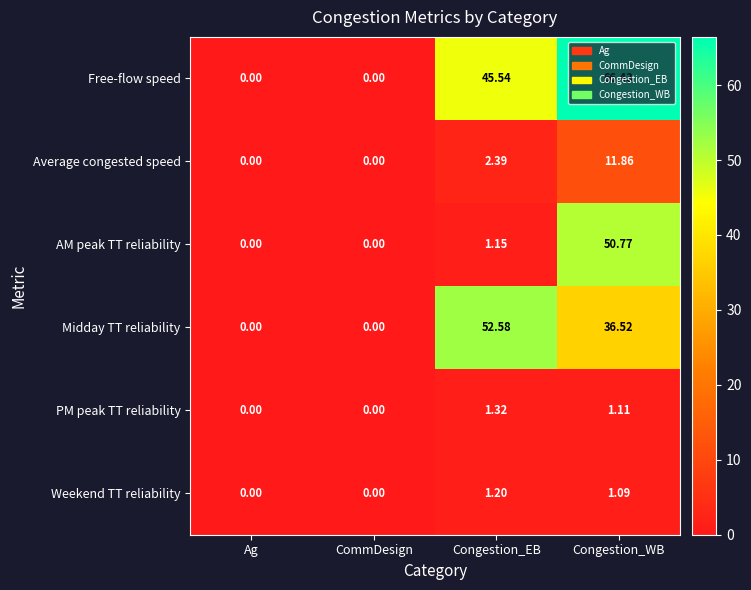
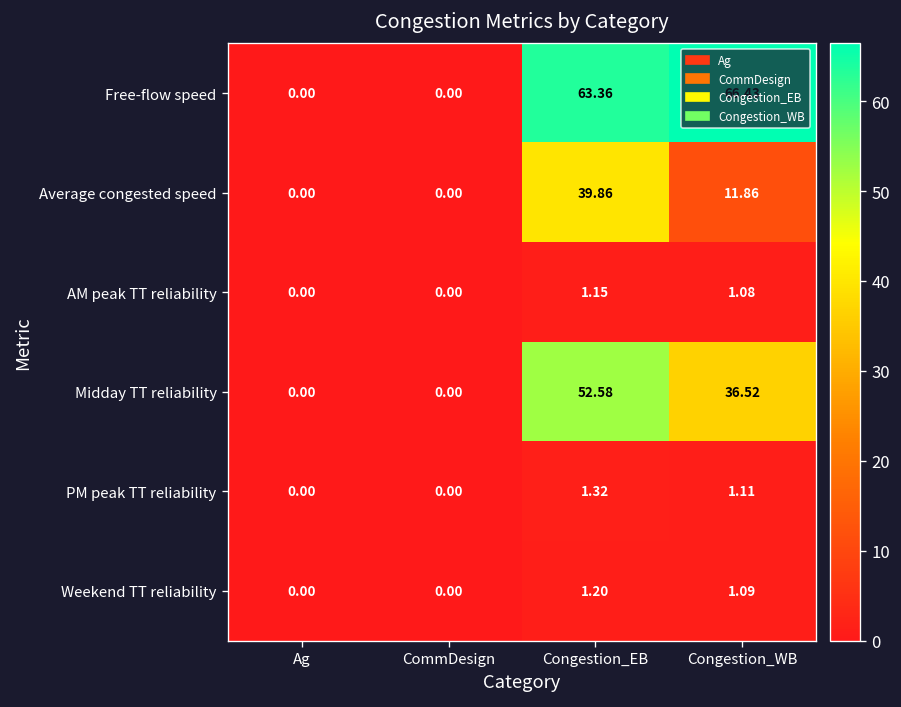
Free-flow speed, Congestion_EB: 45.54 -> 63.36
Average congested speed, Congestion_EB: 2.39 -> 39.86
AM peak TT reliability, Congestion_WB: 50.77 -> 1.08
